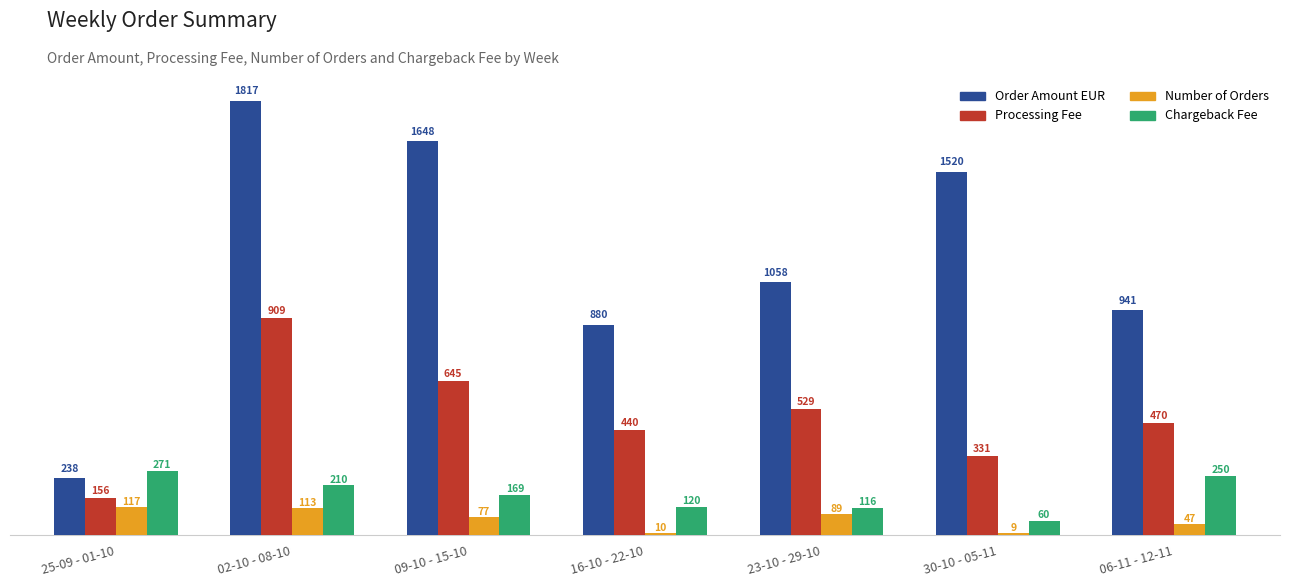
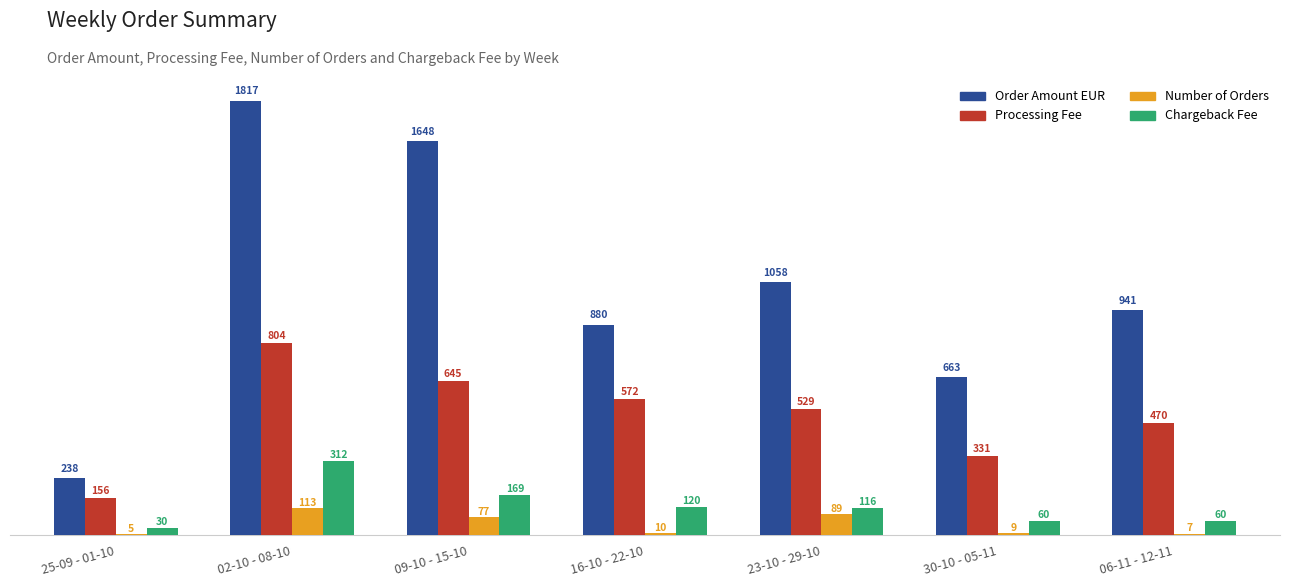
Number of Orders, 25-09 - 01-10: 117 -> 5
Chargeback Fee, 25-09 - 01-10: 271 -> 30
Processing Fee, 02-10 - 08-10: 909 -> 804
Chargeback Fee, 02-10 - 08-10: 210 -> 312
Processing Fee, 16-10 - 22-10: 440 -> 572
Order Amount EUR, 30-10 - 05-11: 1520 -> 663
Number of Orders, 06-11 - 12-11: 47 -> 7
Chargeback Fee, 06-11 - 12-11: 250 -> 60
